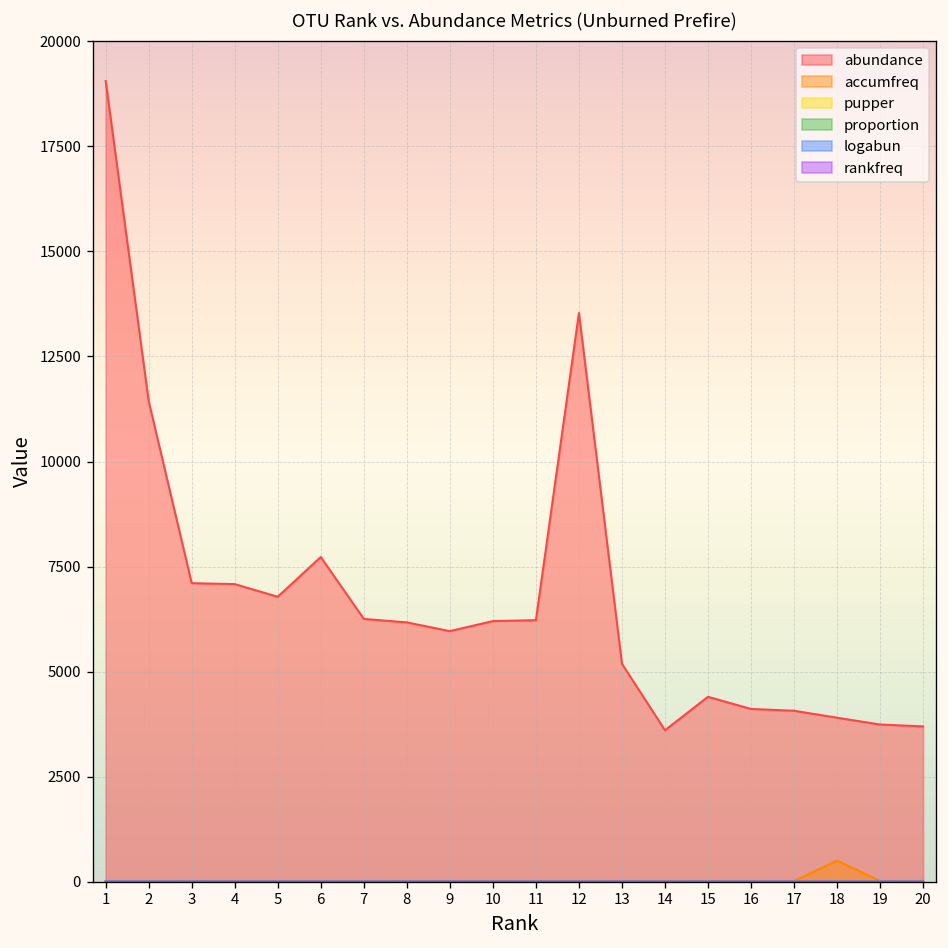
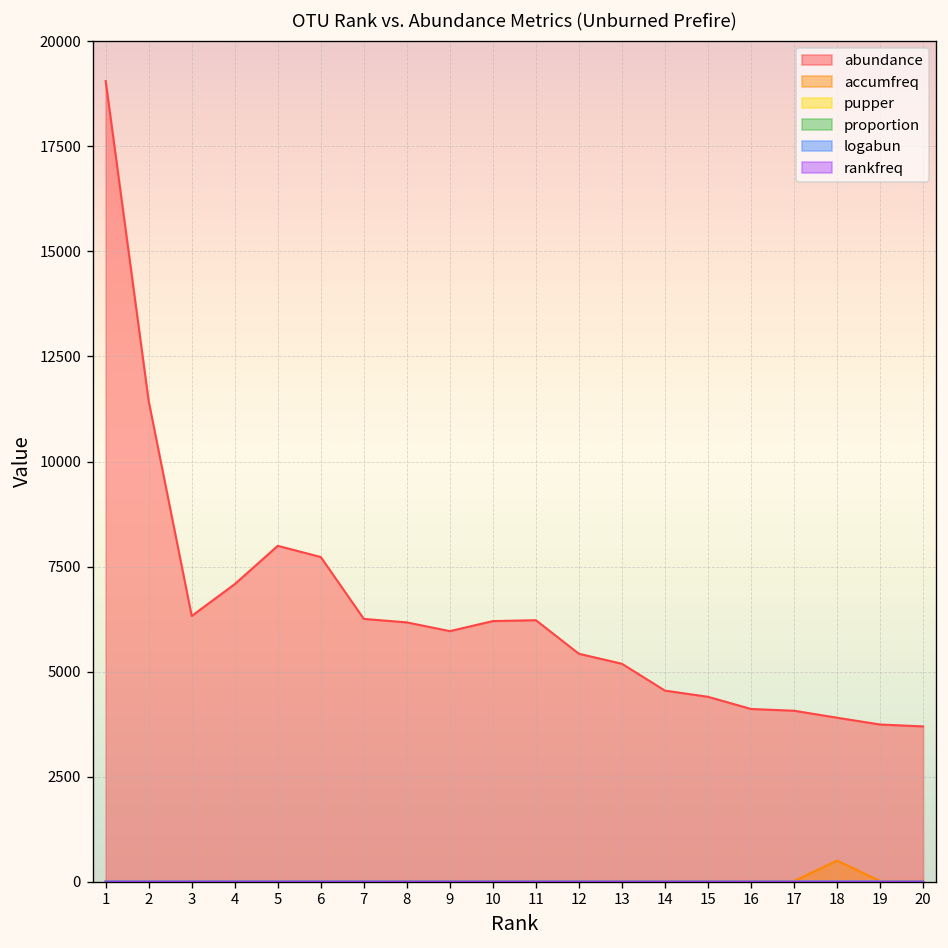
abundance, 3: 7100 -> 6300
abundance, 5: 6800 -> 8000
abundance, 12: 13500 -> 5400
abundance, 14: 3600 -> 4500
